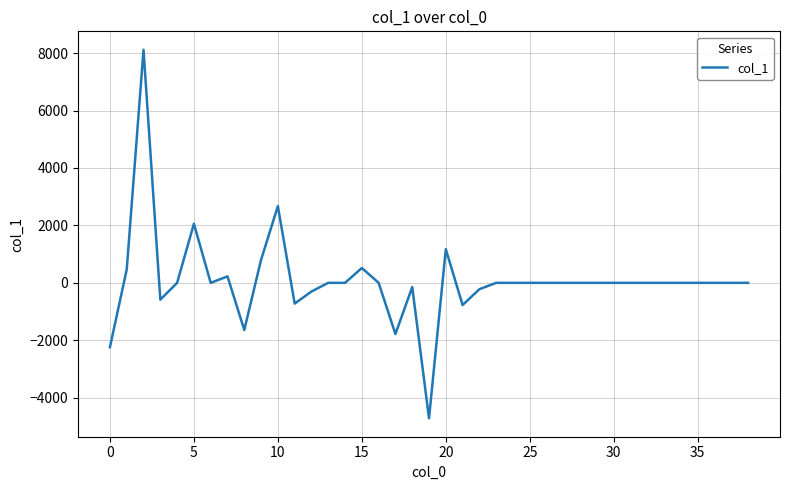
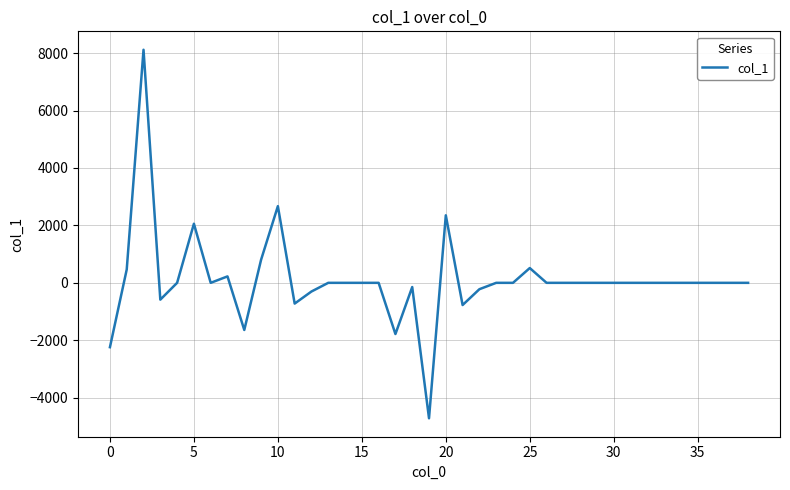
15: 500 -> 0
20: 1200 -> 2400
25: 0 -> 500
